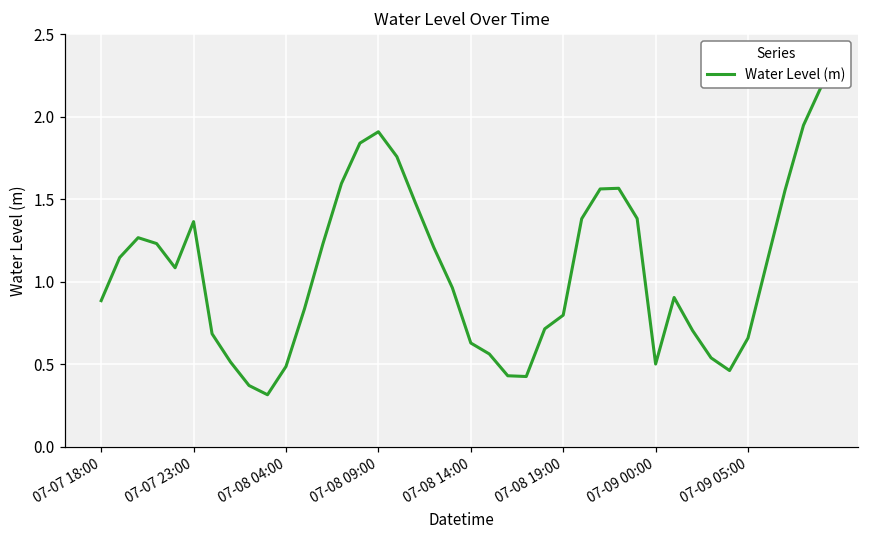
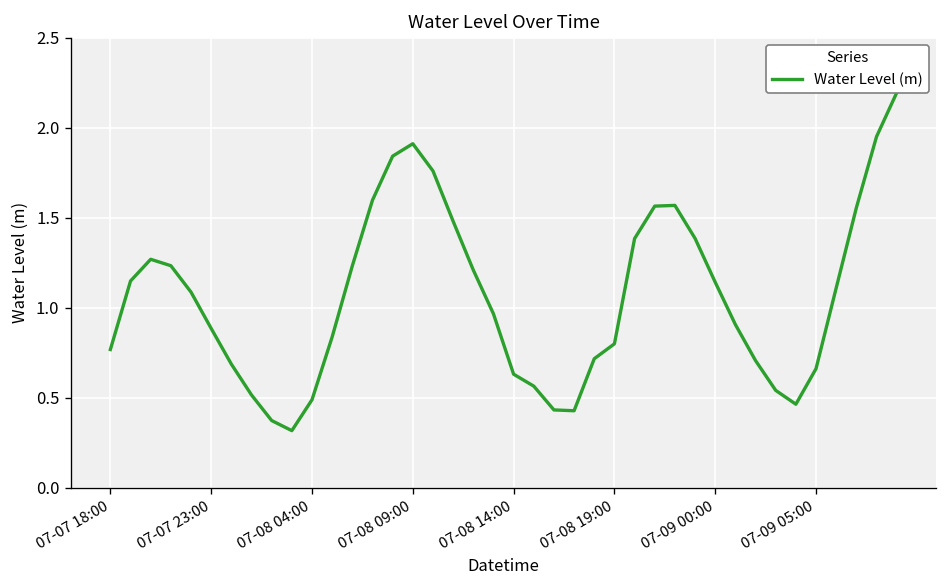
07-07 18:00: 0.89 -> 0.77
07-07 23:00: 1.37 -> 0.88
07-09 00:00: 0.50 -> 1.14
